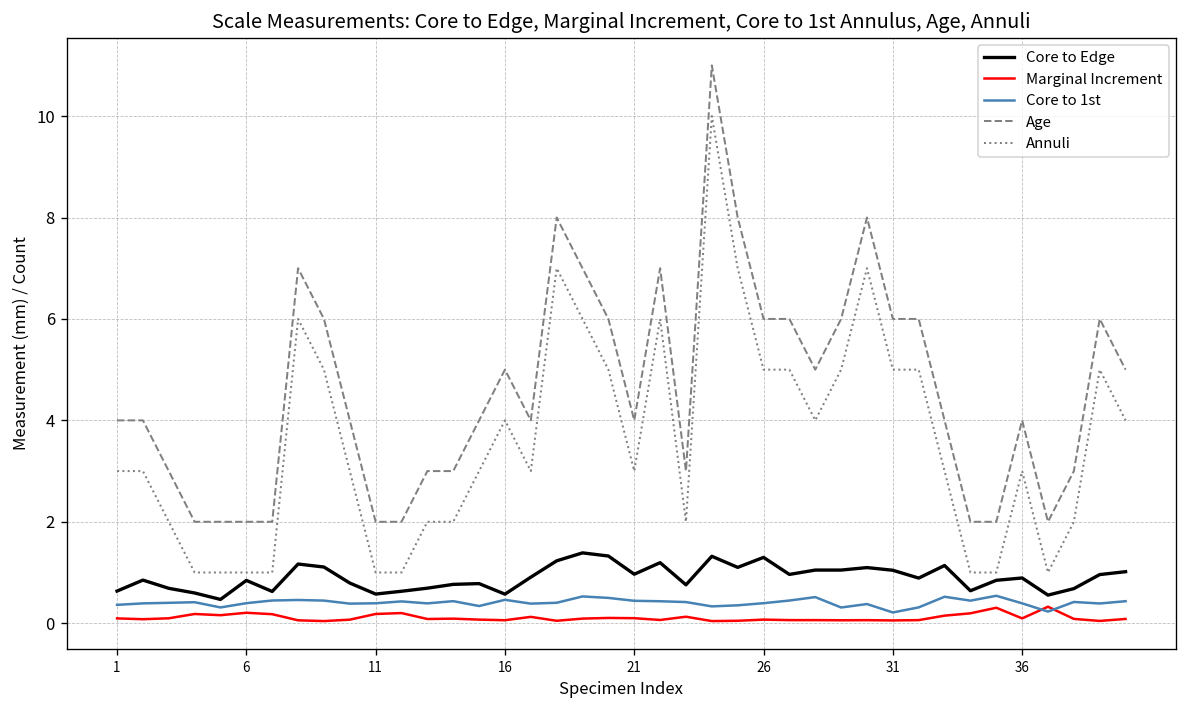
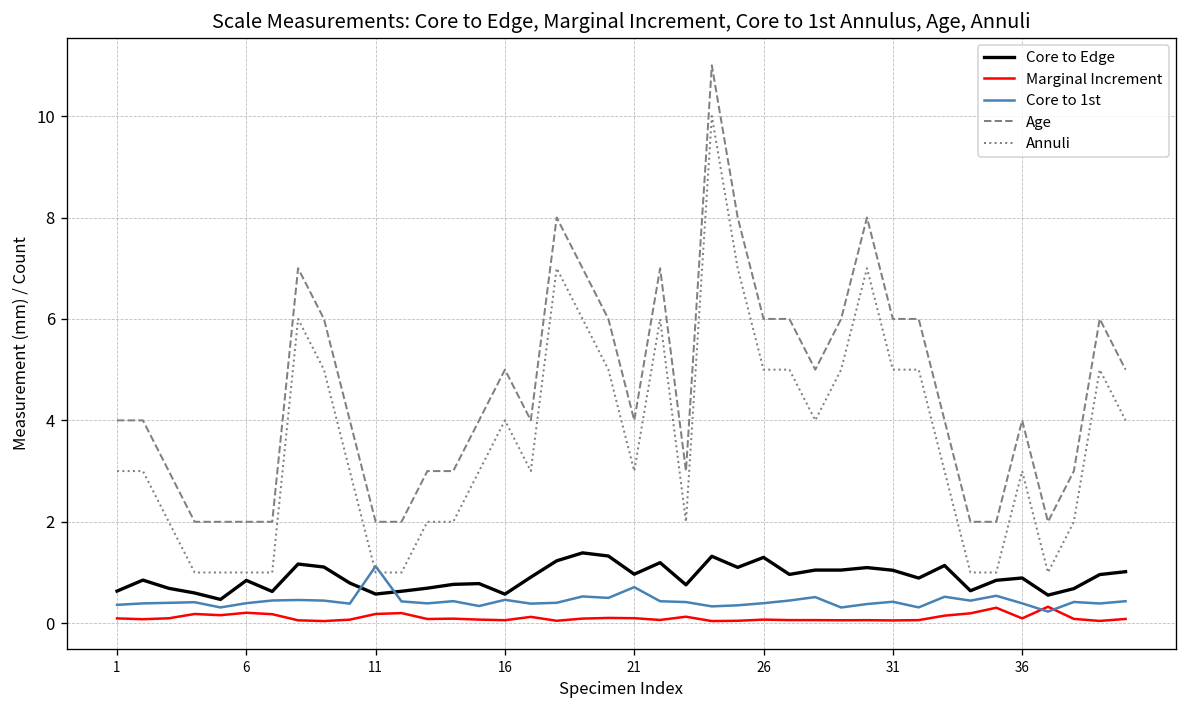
Core to 1st, 11: 0.4 -> 1.1
Core to 1st, 21: 0.4 -> 0.7
Core to 1st, 31: 0.2 -> 0.4
